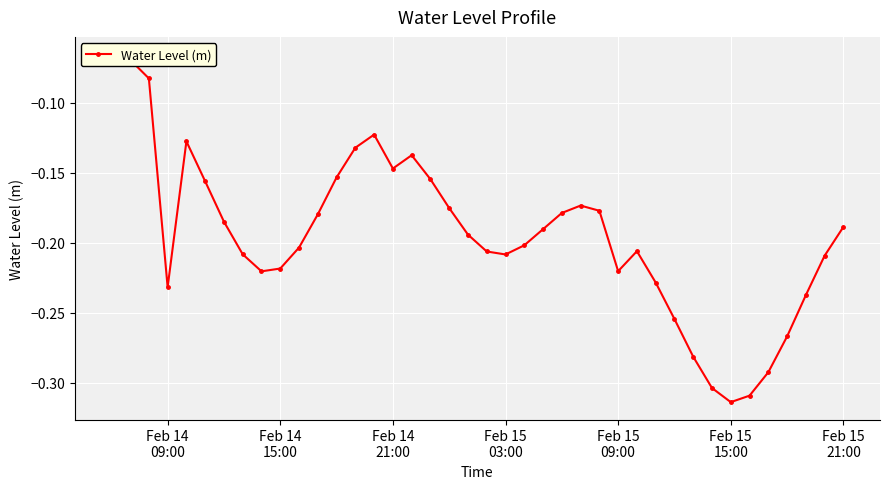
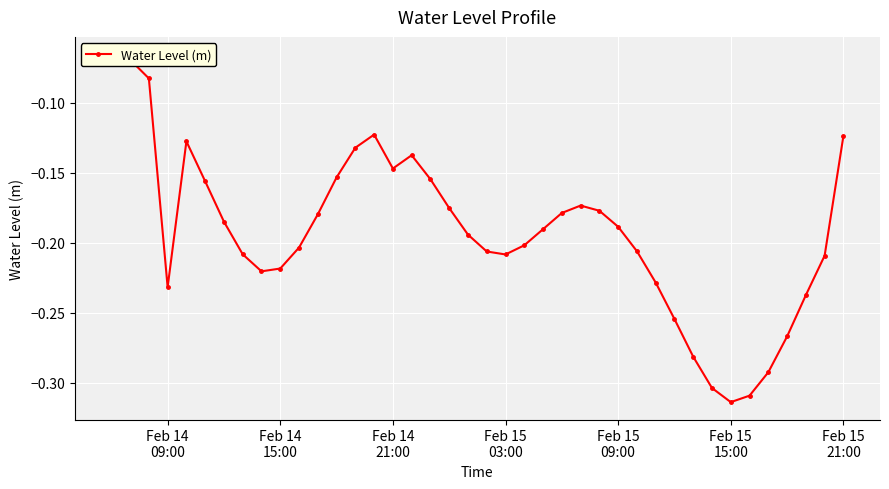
Feb 15 09:00: -0.220 -> -0.189
Feb 15 21:00: -0.189 -> -0.124
